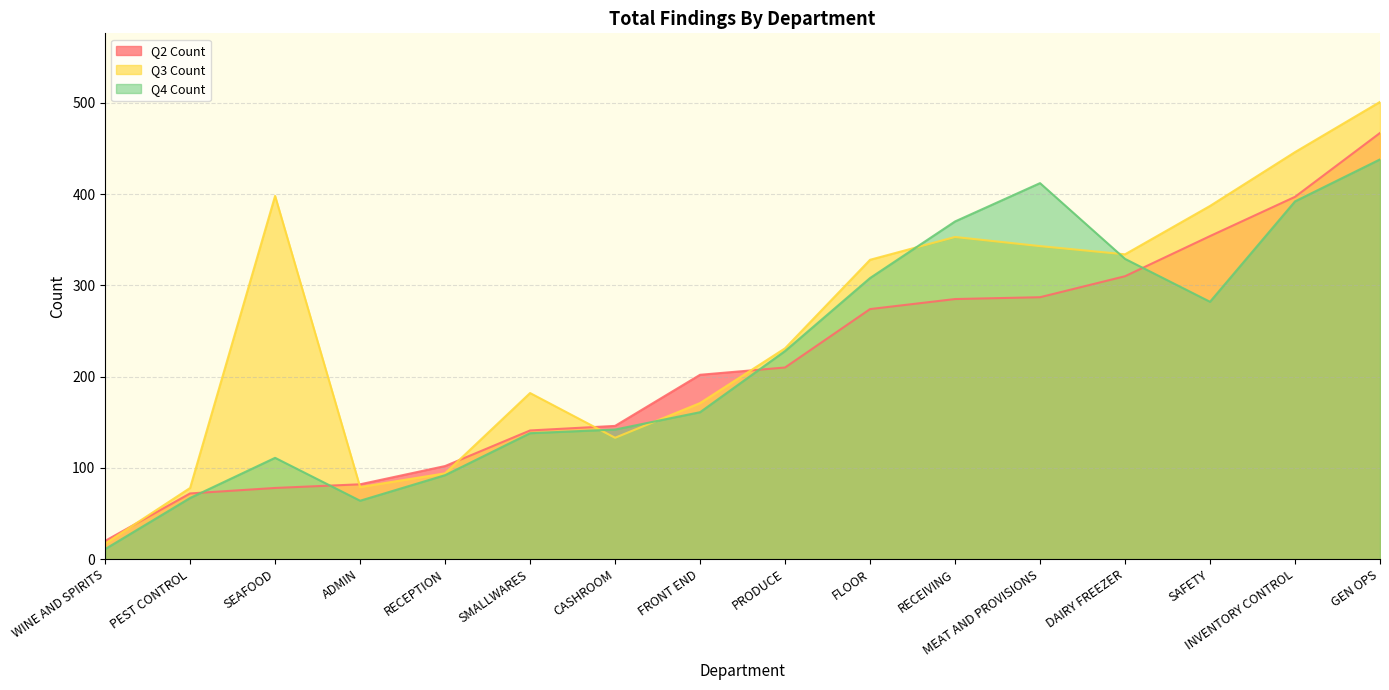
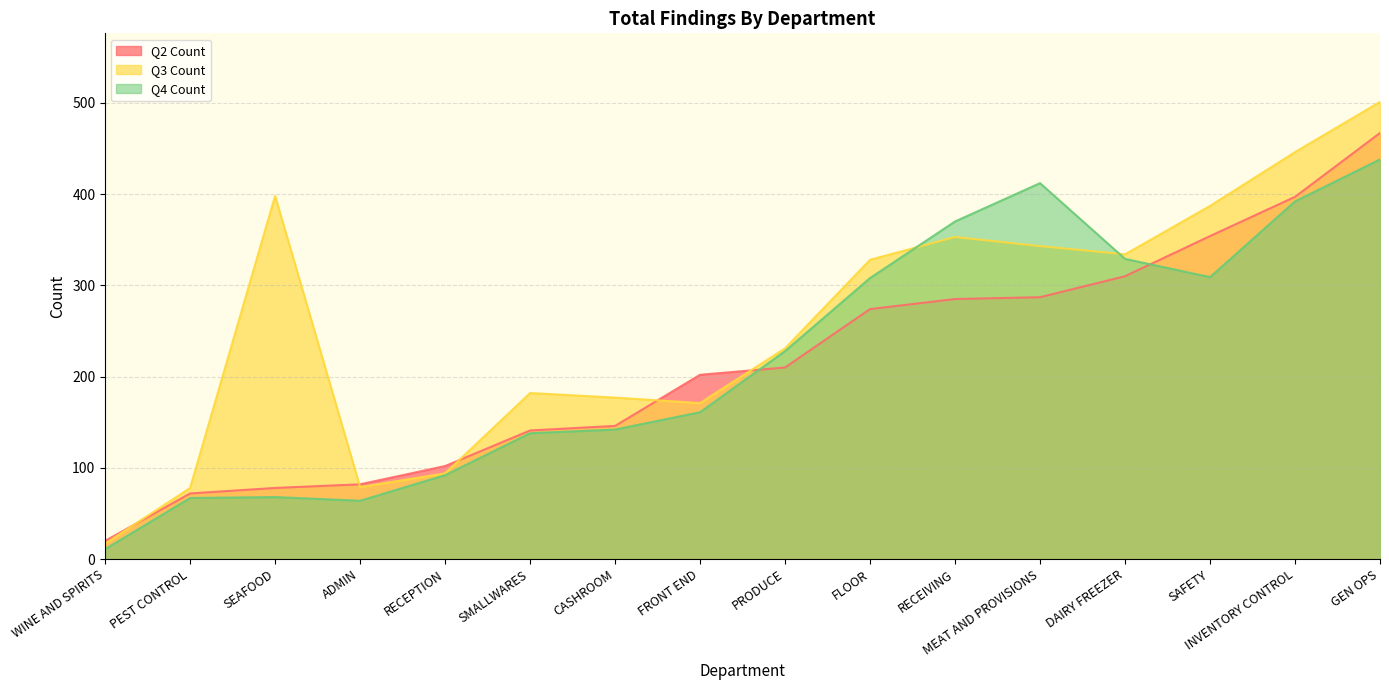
Q4 Count, SEAFOOD: 110 -> 70
Q3 Count, CASHROOM: 130 -> 180
Q4 Count, SAFETY: 280 -> 310
